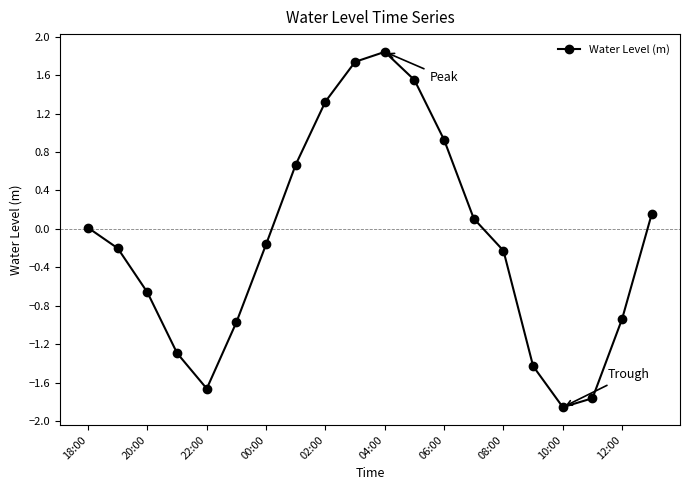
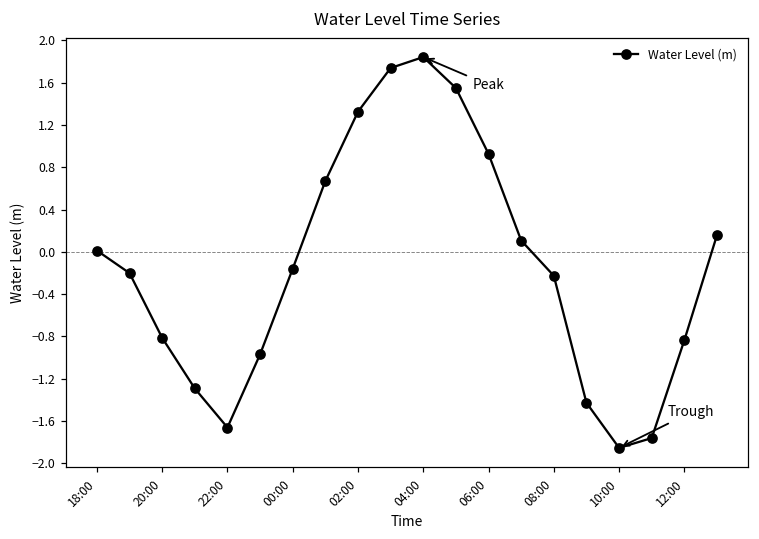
20:00: -0.7 -> -0.8
12:00: -0.9 -> -0.8
